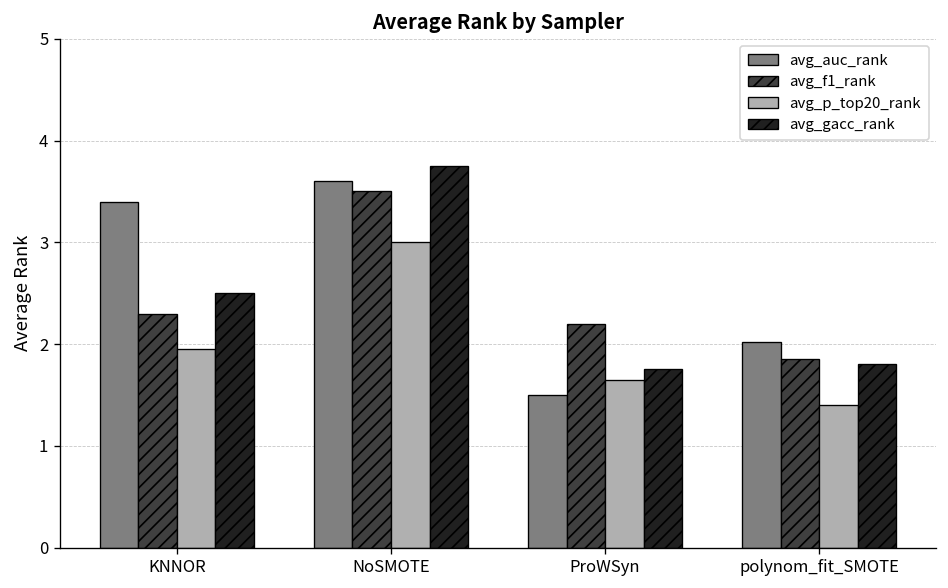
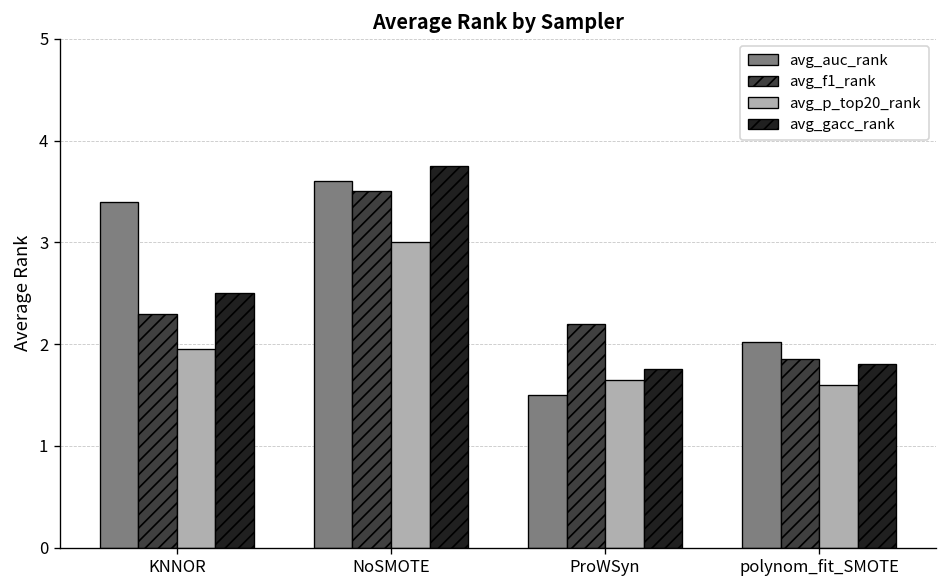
avg_p_top20_rank, polynom_fit_SMOTE: 1.4 -> 1.6
